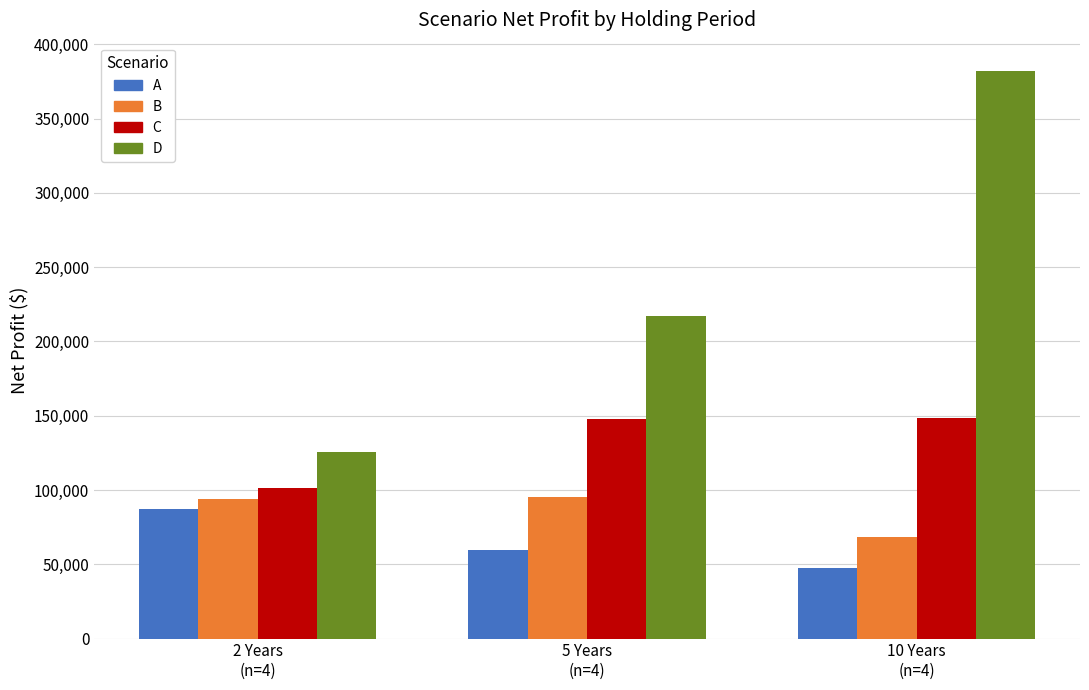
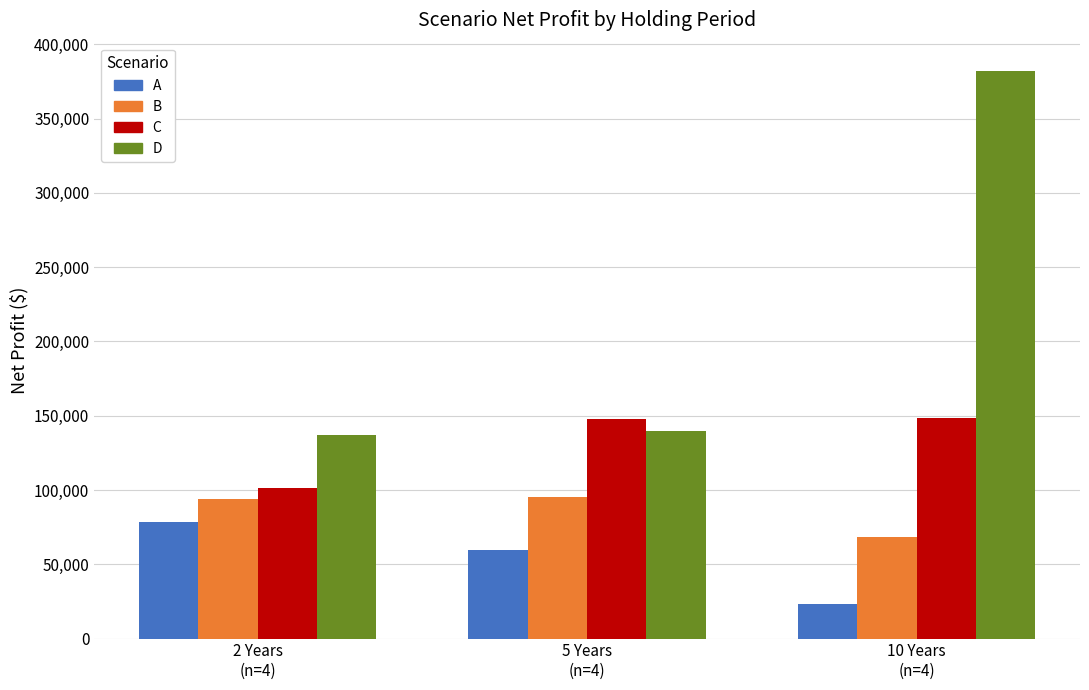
A, 2 Years (n=4): 87,000 -> 78,000
D, 2 Years (n=4): 125,000 -> 137,000
D, 5 Years (n=4): 217,000 -> 140,000
A, 10 Years (n=4): 47,000 -> 24,000
